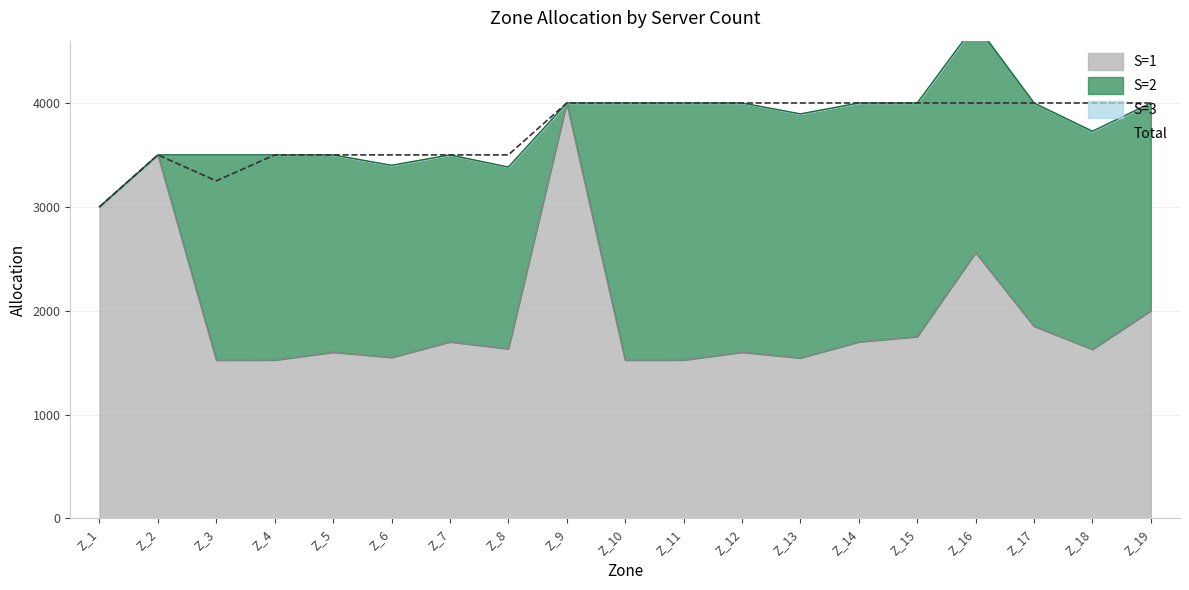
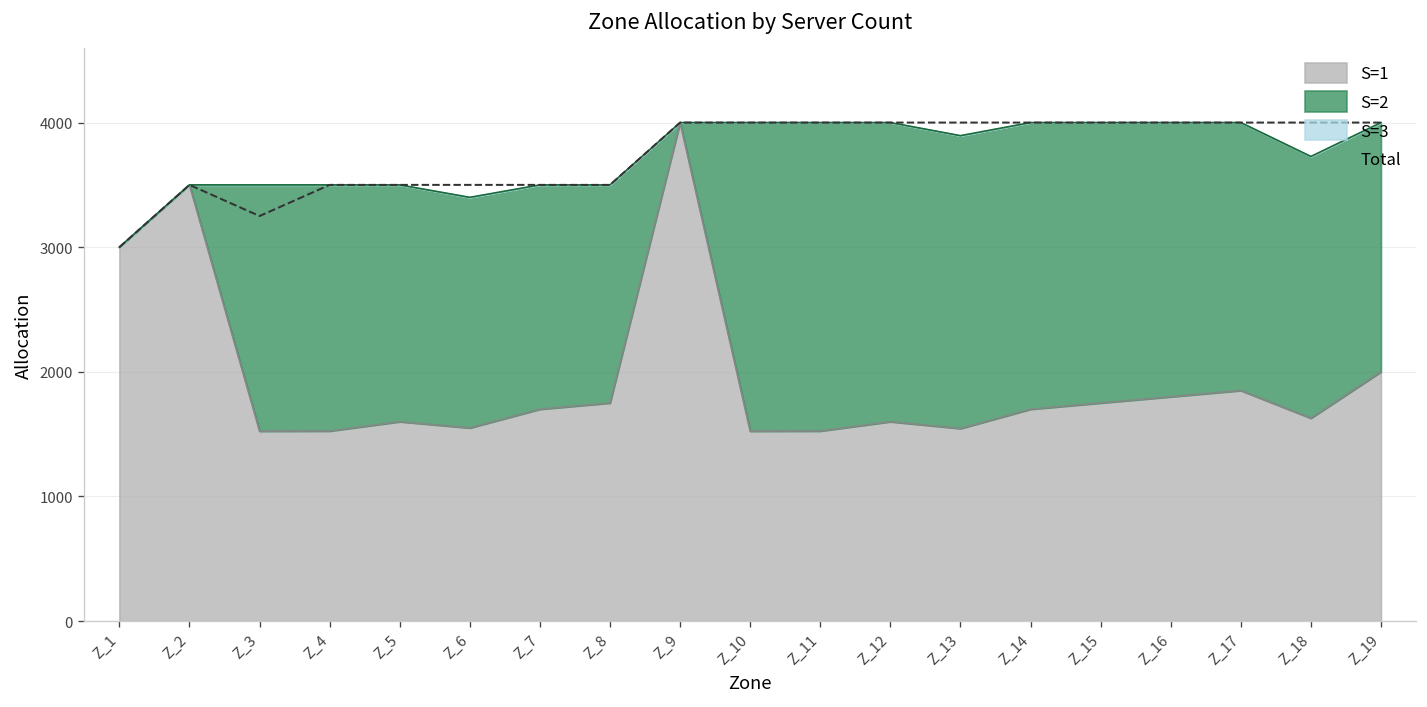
S=1, Z_8: 1630 -> 1750
S=1, Z_16: 2560 -> 1800
